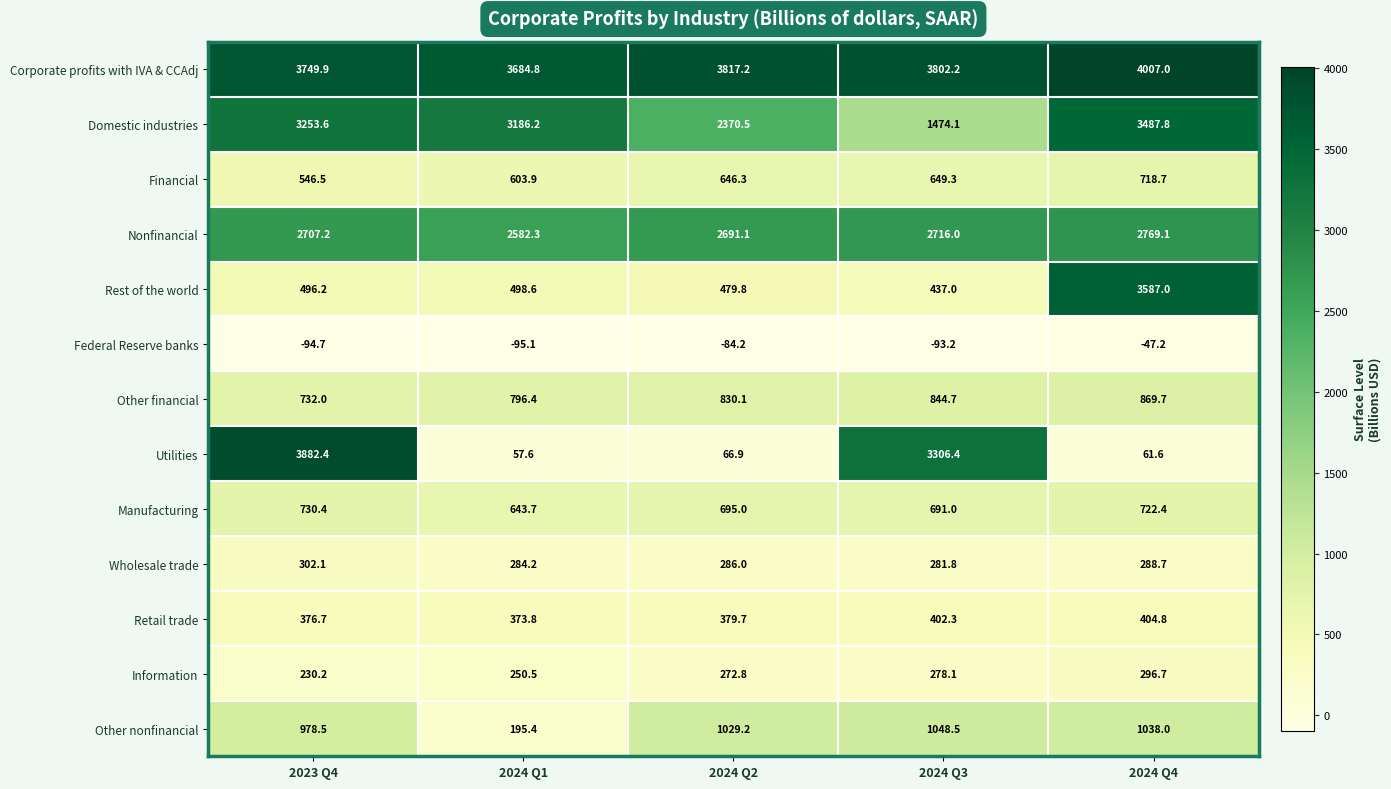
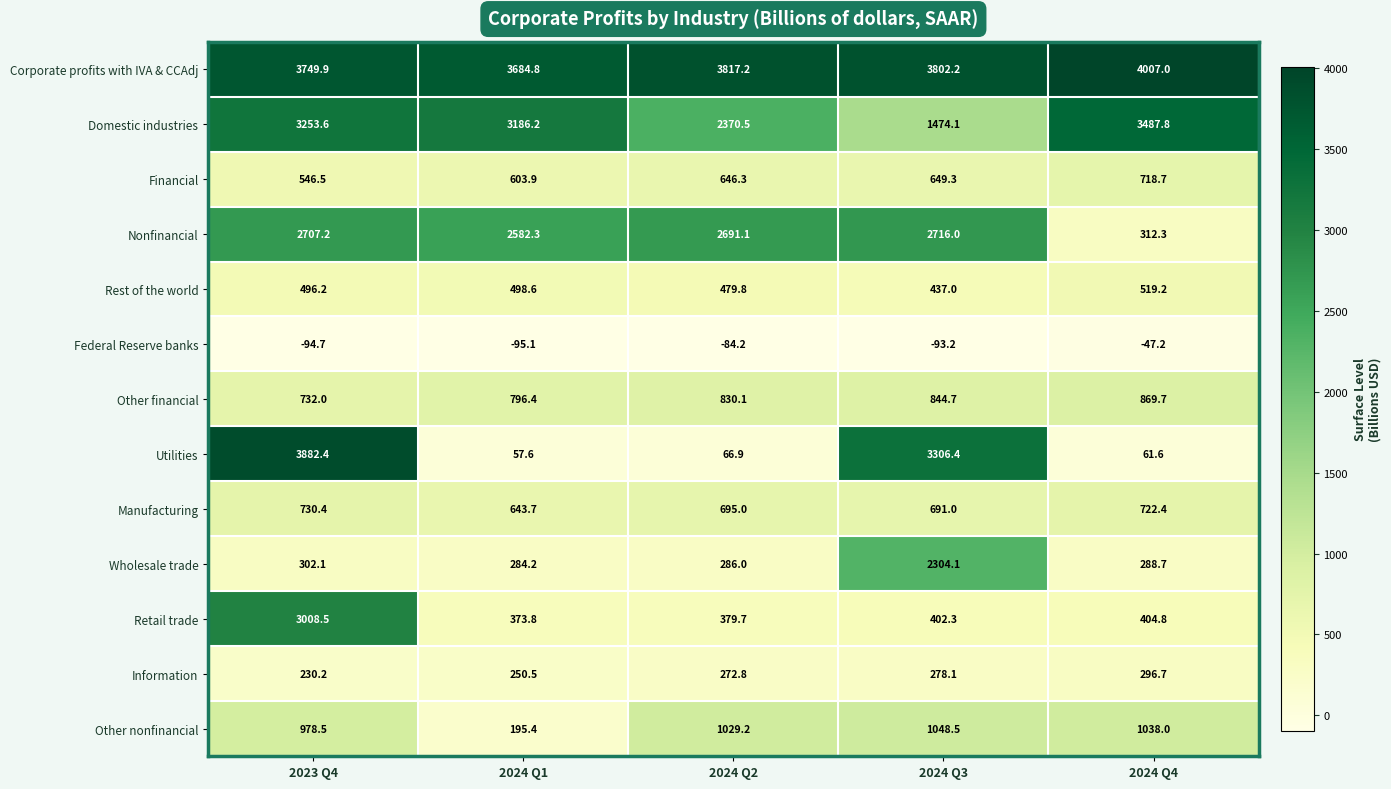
Nonfinancial, 2024 Q4: 2769.1 -> 312.3
Rest of the world, 2024 Q4: 3587.0 -> 519.2
Wholesale trade, 2024 Q3: 281.8 -> 2304.1
Retail trade, 2023 Q4: 376.7 -> 3008.5
